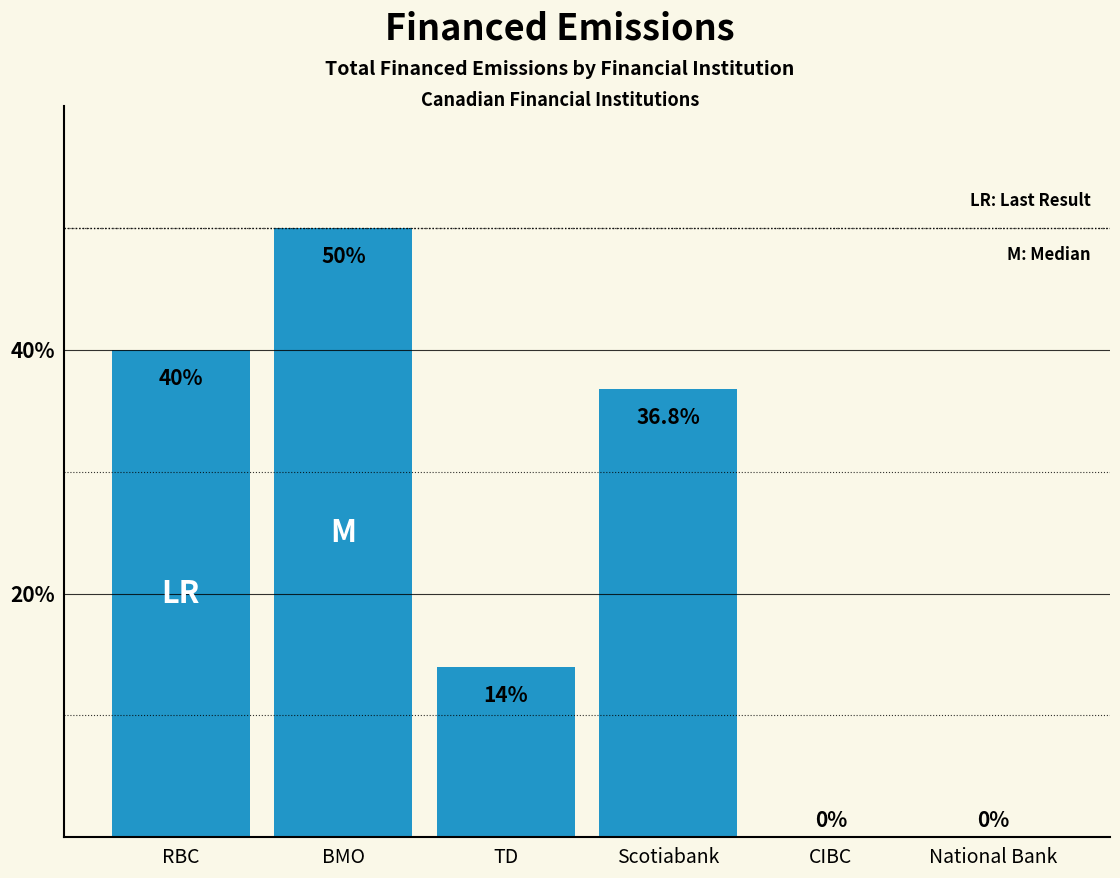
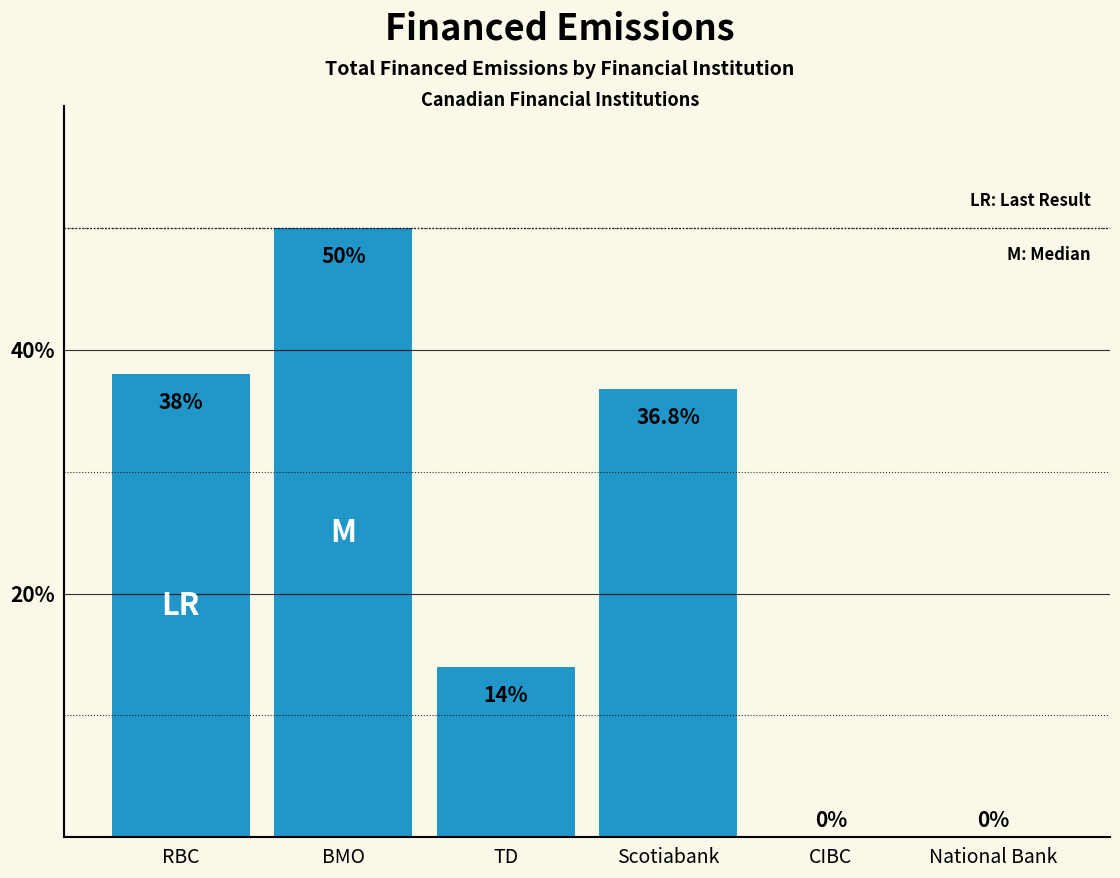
RBC: 40% -> 38%
